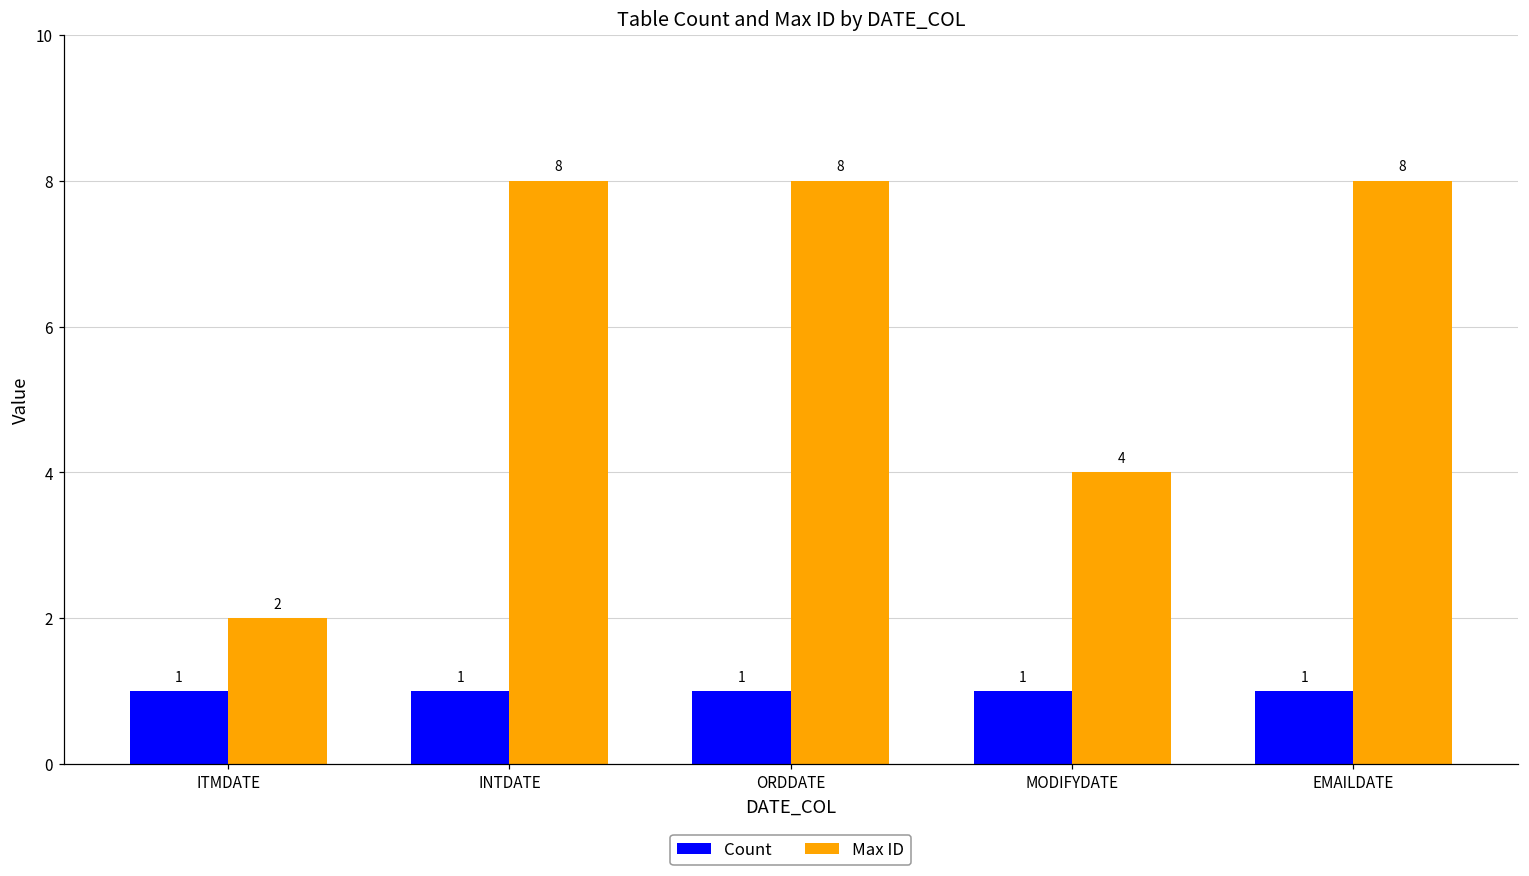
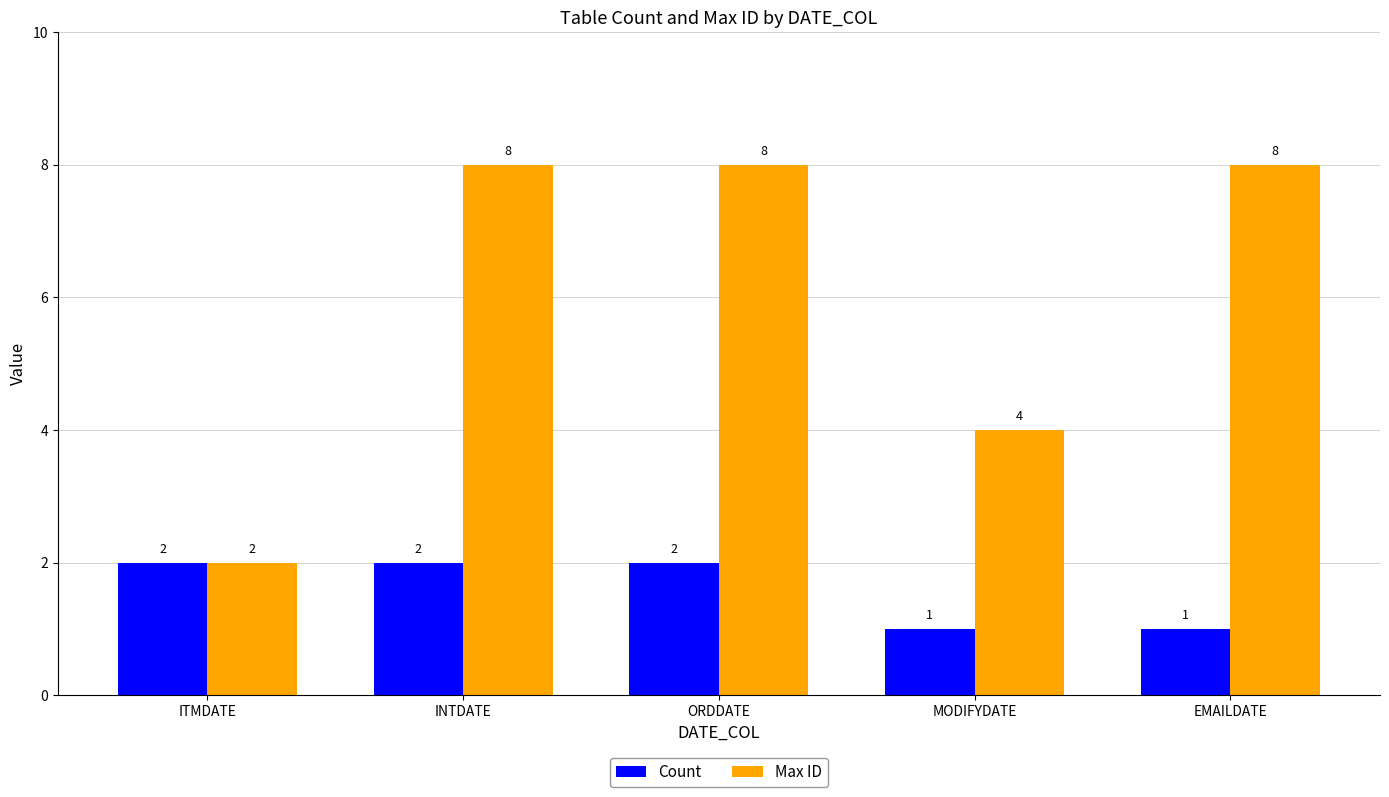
Count, ITMDATE: 1 -> 2
Count, INTDATE: 1 -> 2
Count, ORDDATE: 1 -> 2
